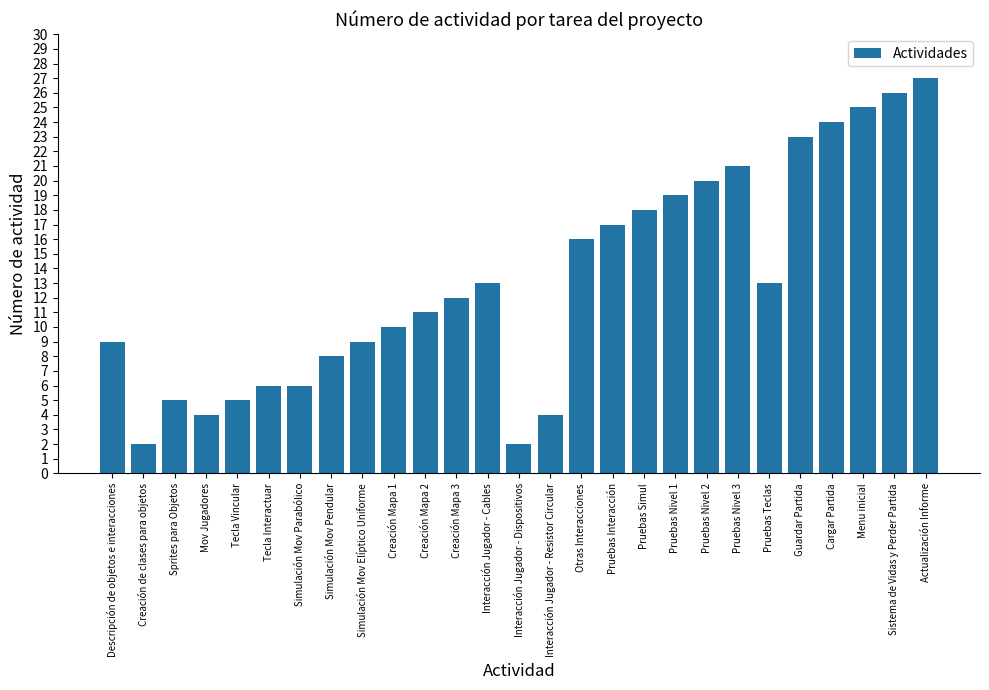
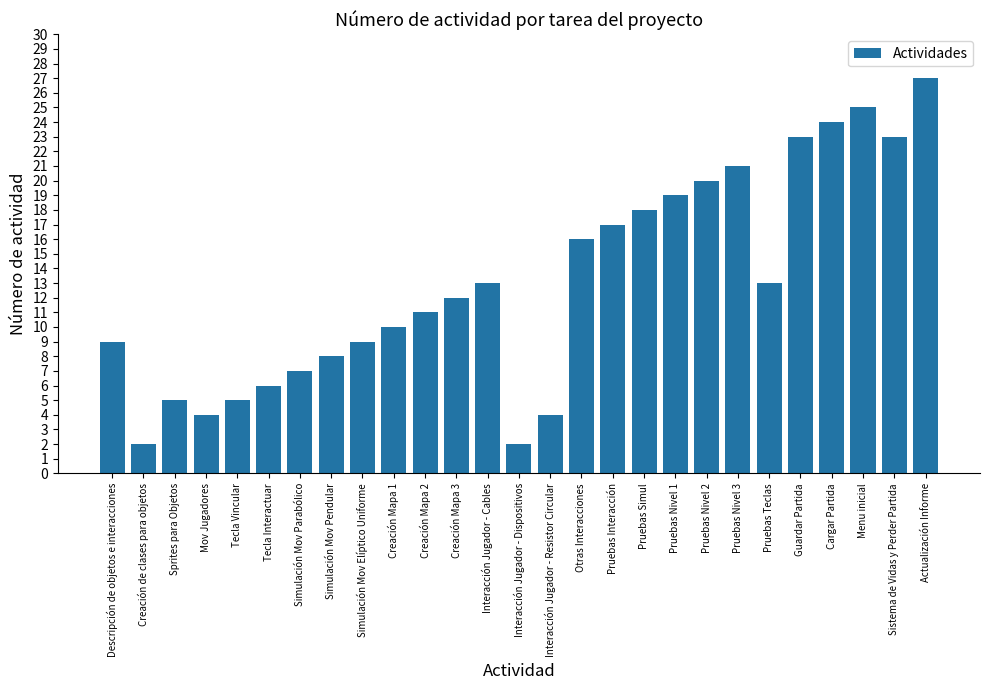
Simulación Mov Parabólico: 6 -> 7
Sistema de Vidas y Perder Partida: 26 -> 23
